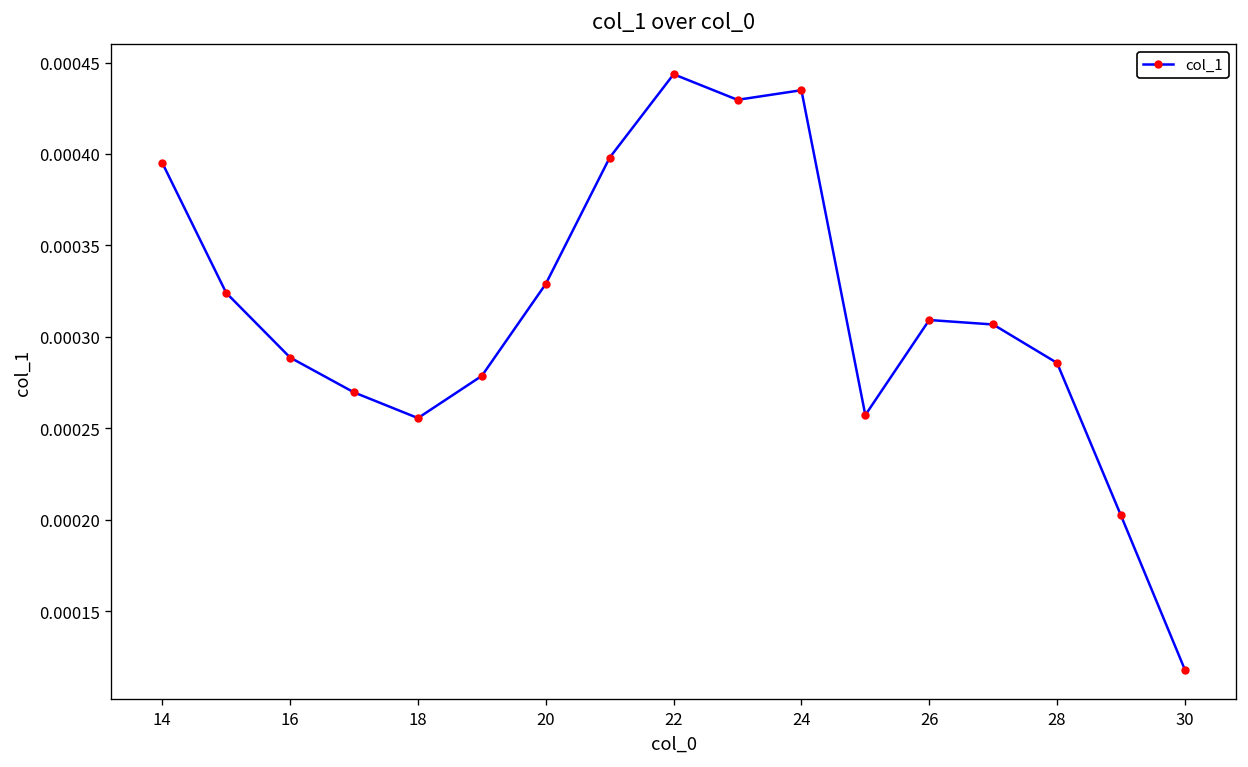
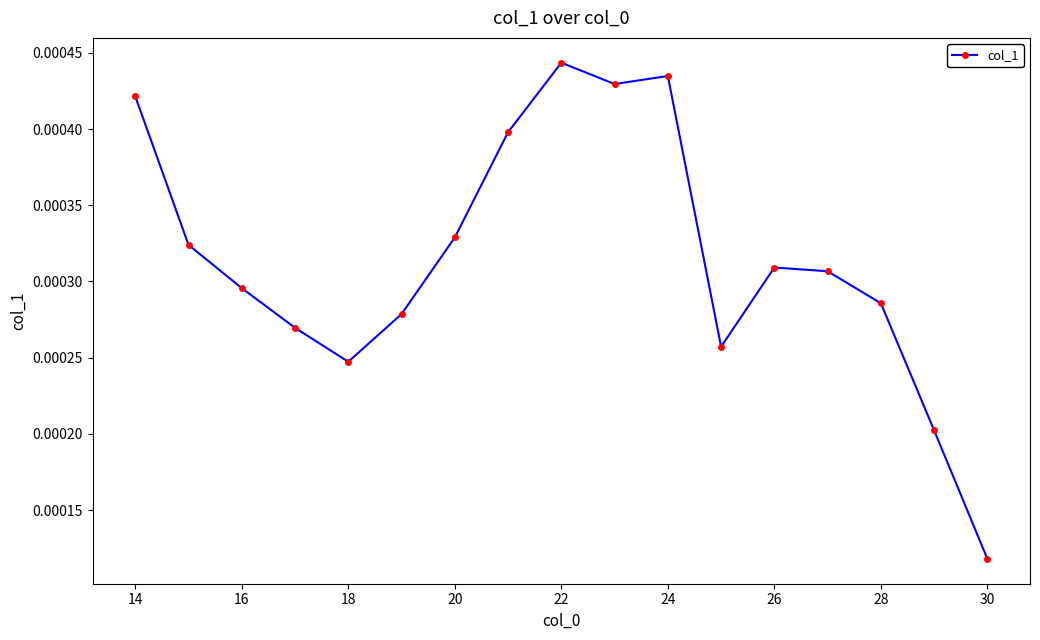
14: 0.000395 -> 0.000422
16: 0.000289 -> 0.000296
18: 0.000256 -> 0.000247
